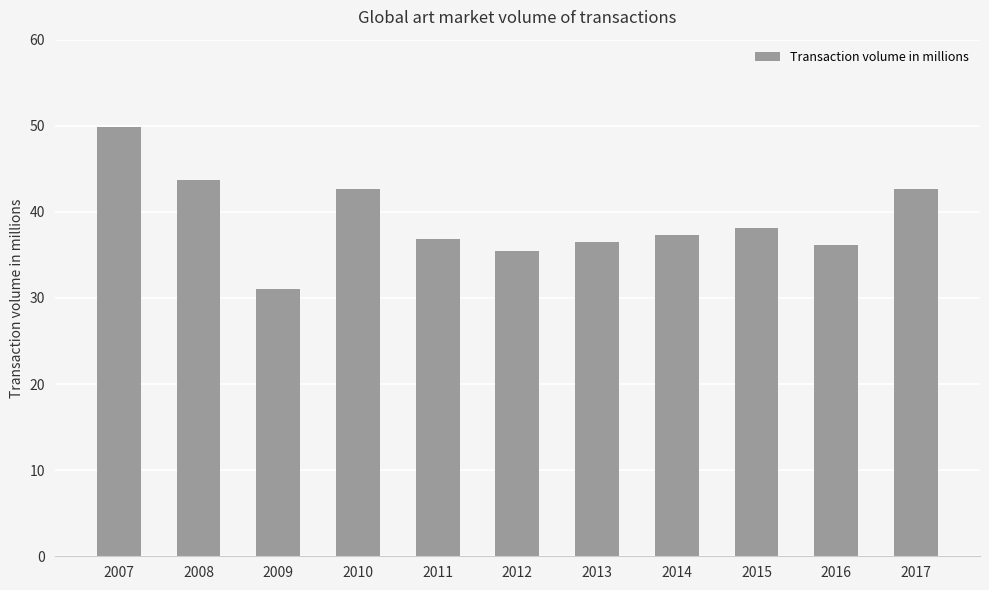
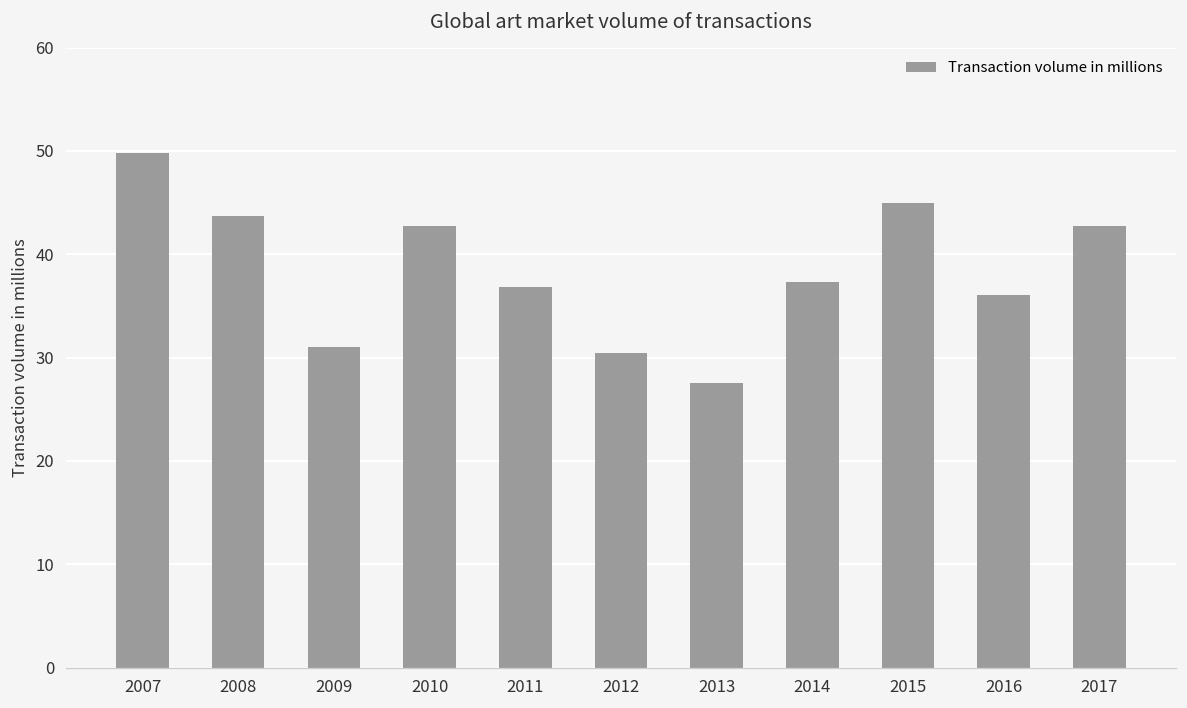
2012: 36 -> 30
2013: 37 -> 28
2015: 38 -> 45
